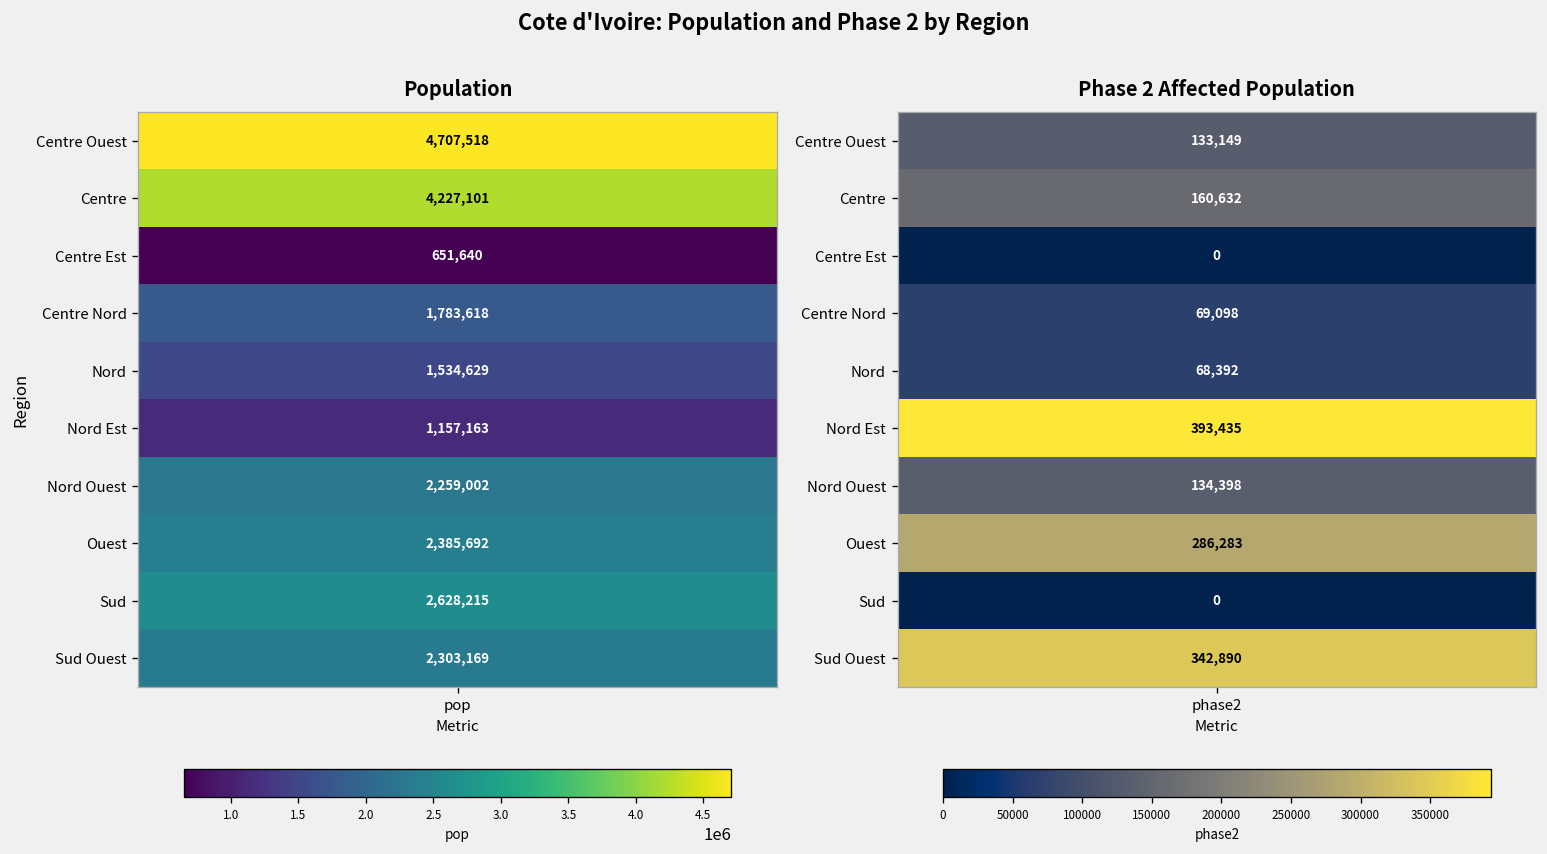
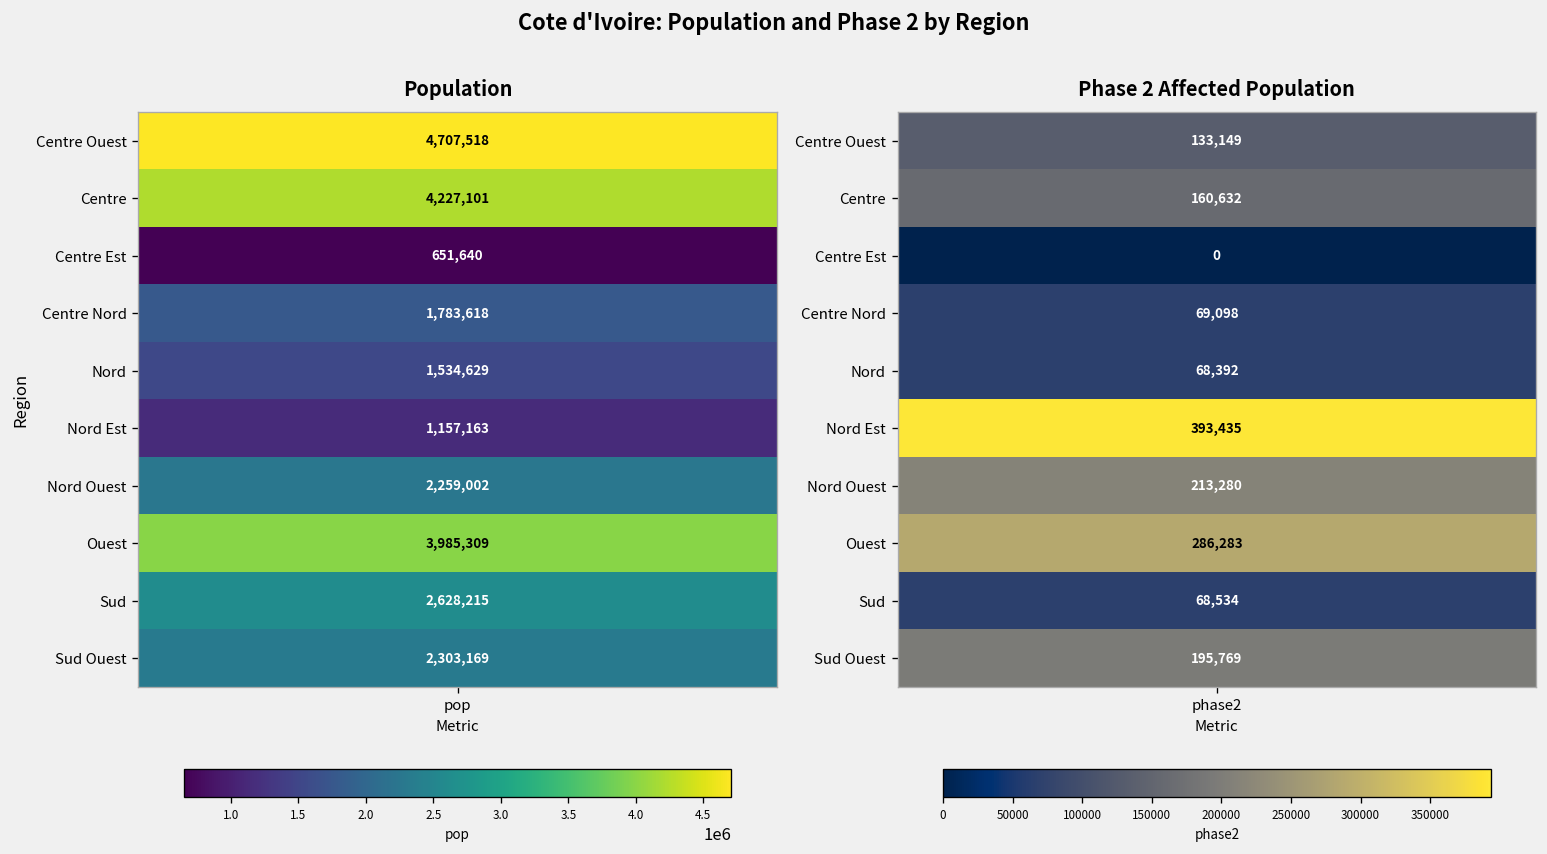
Population, Ouest, pop: 2,385,692 -> 3,985,309
Phase 2 Affected Population, Nord Ouest, phase2: 134,398 -> 213,280
Phase 2 Affected Population, Sud, phase2: 0 -> 68,534
Phase 2 Affected Population, Sud Ouest, phase2: 342,890 -> 195,769
